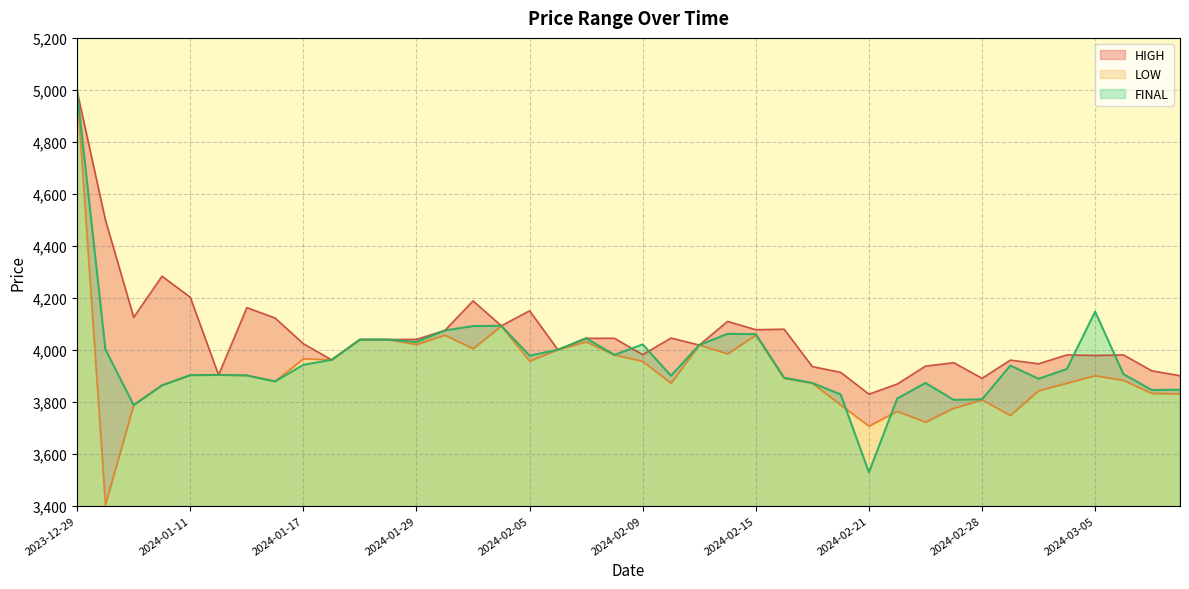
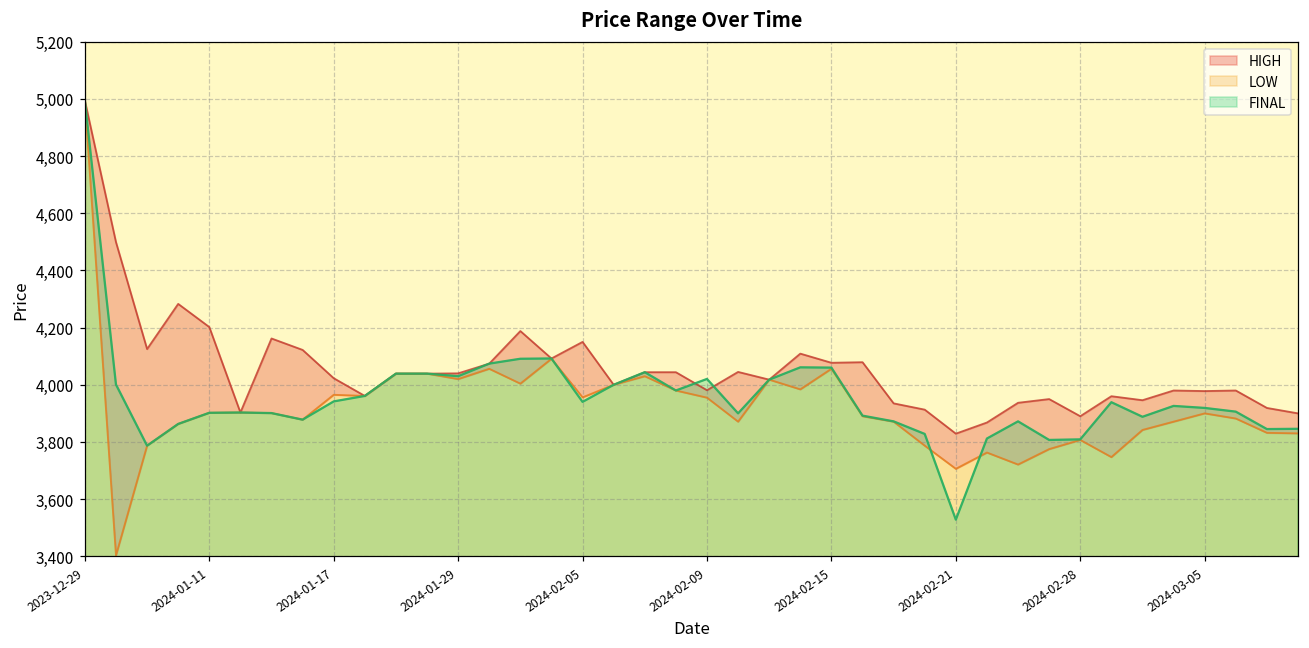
FINAL, 2024-02-05: 3,980 -> 3,940
FINAL, 2024-03-05: 4,150 -> 3,920
